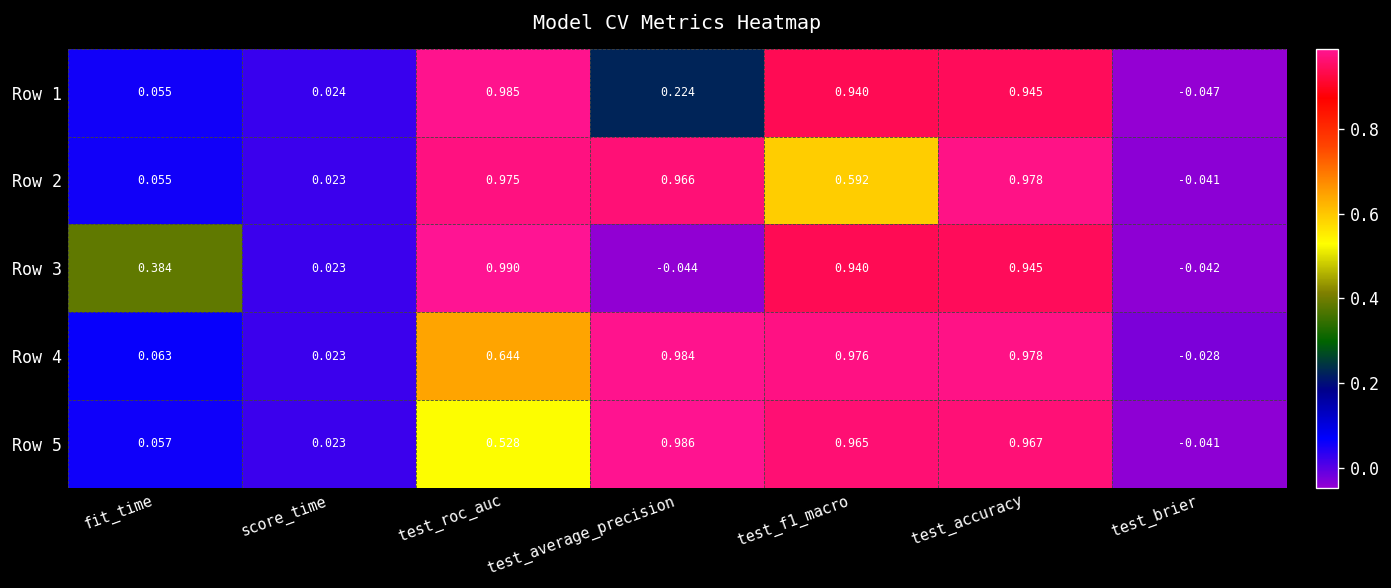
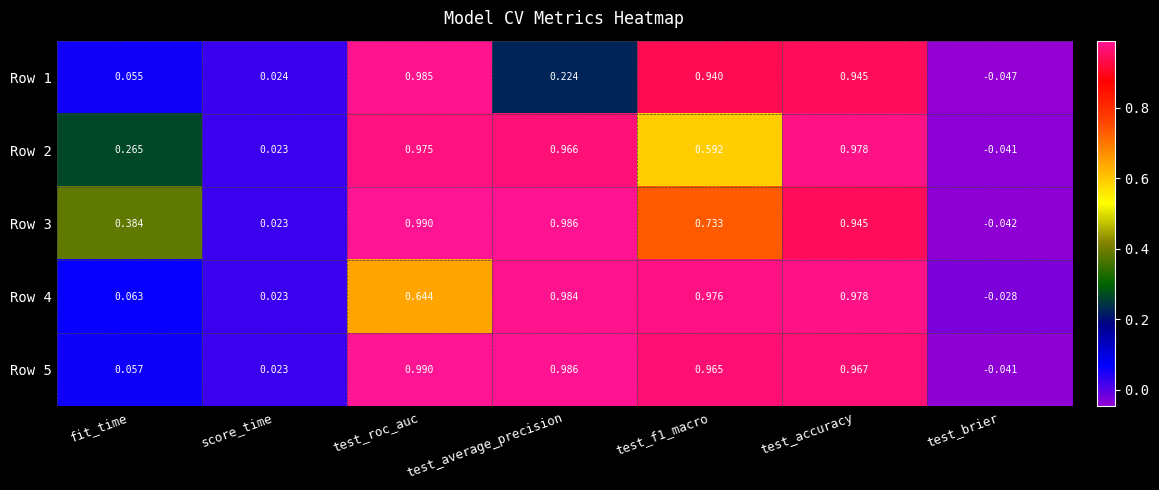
Row 2, fit_time: 0.055 -> 0.265
Row 3, test_average_precision: -0.044 -> 0.986
Row 3, test_f1_macro: 0.940 -> 0.733
Row 5, test_roc_auc: 0.528 -> 0.990
